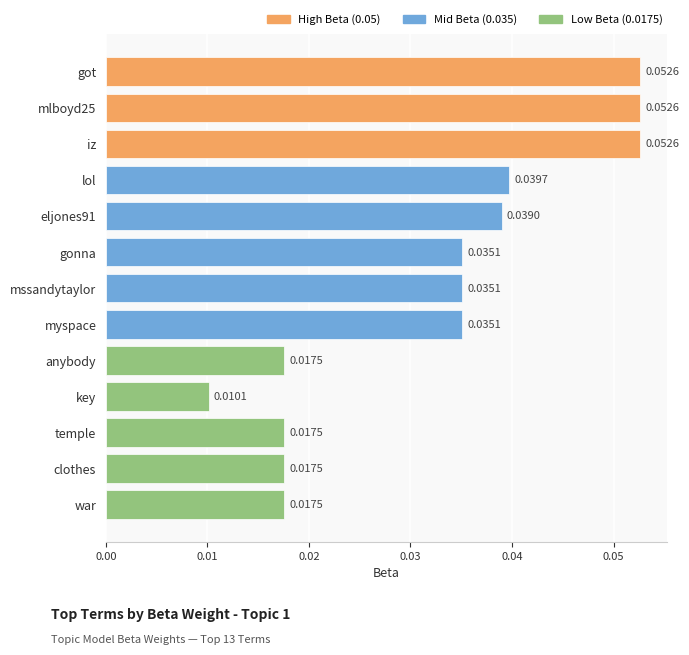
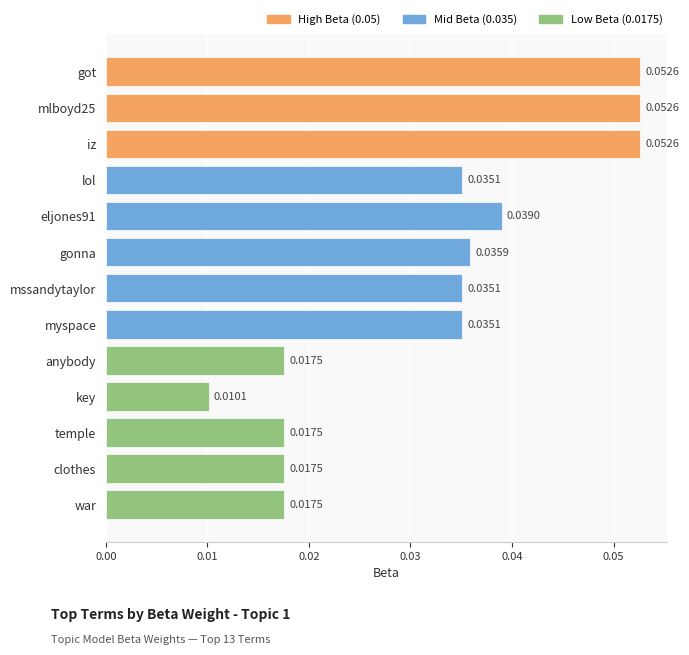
lol: 0.0397 -> 0.0351
gonna: 0.0351 -> 0.0359
